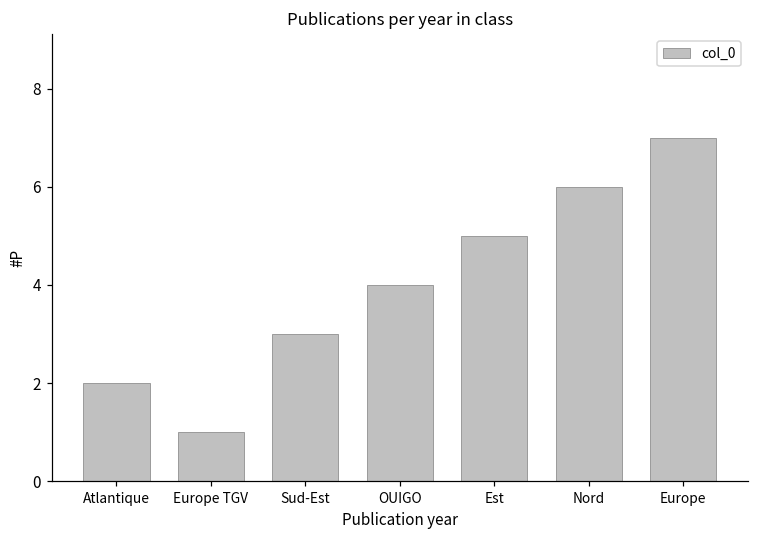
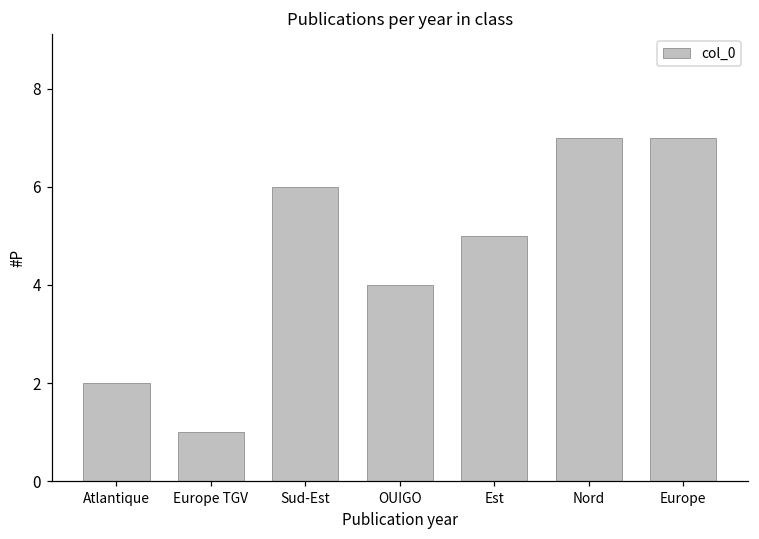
Sud-Est: 3 -> 6
Nord: 6 -> 7
